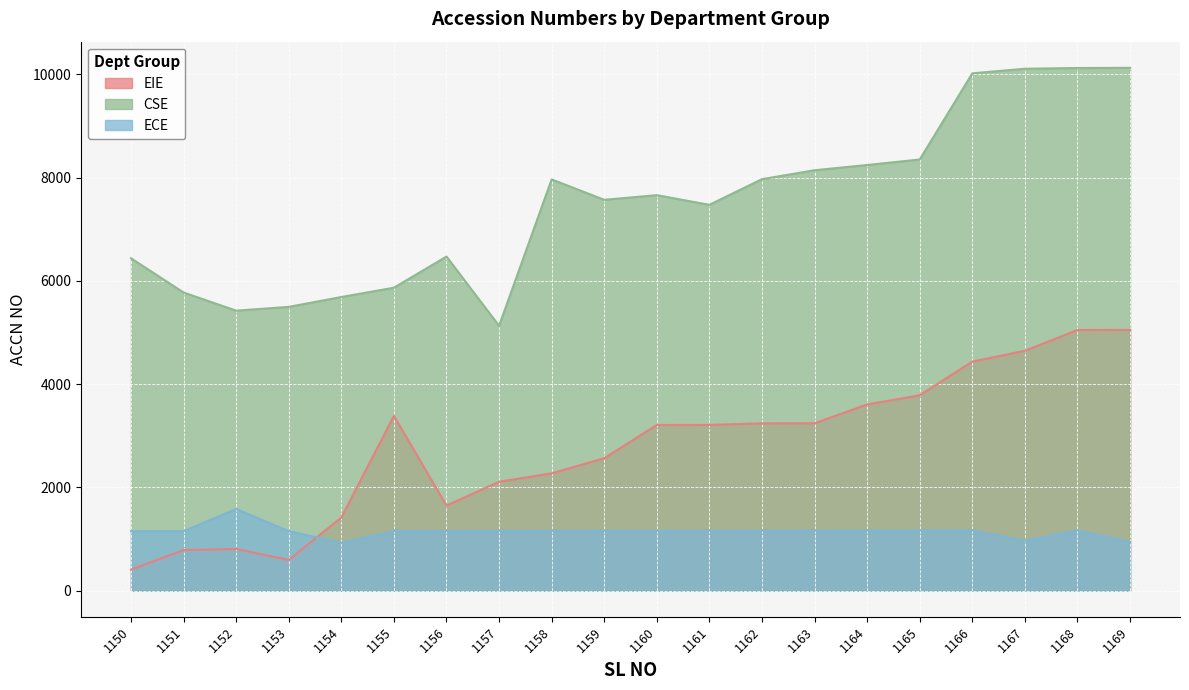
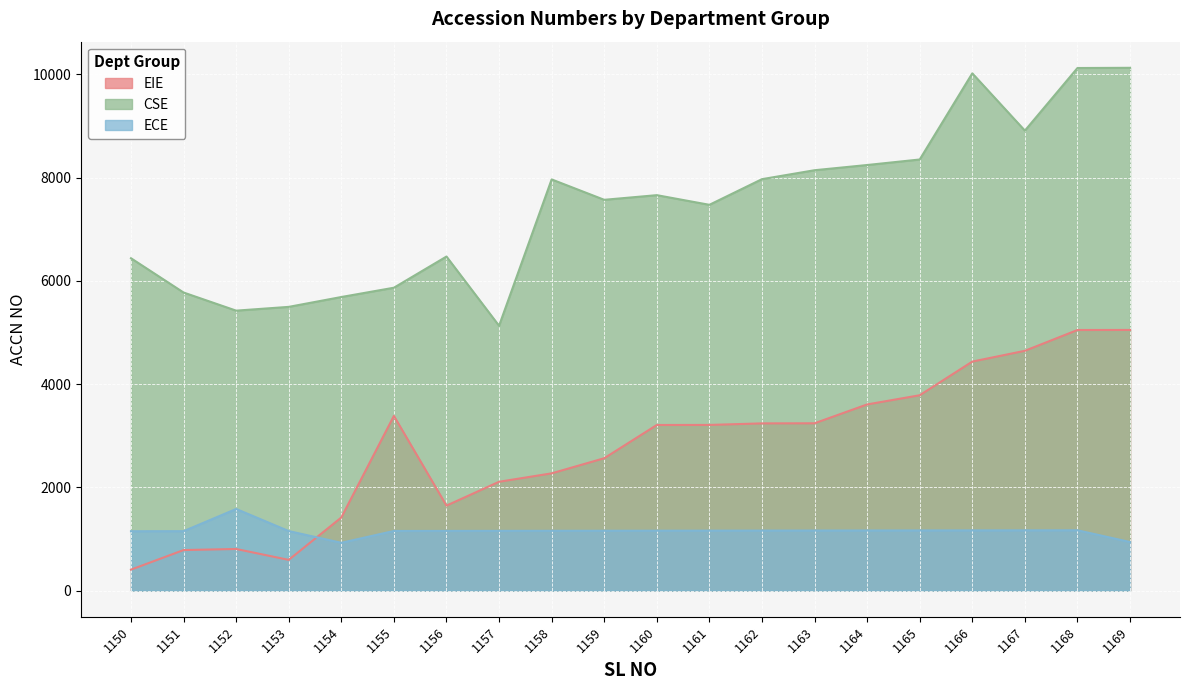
CSE, 1167: 10100 -> 8900
ECE, 1167: 1000 -> 1200
